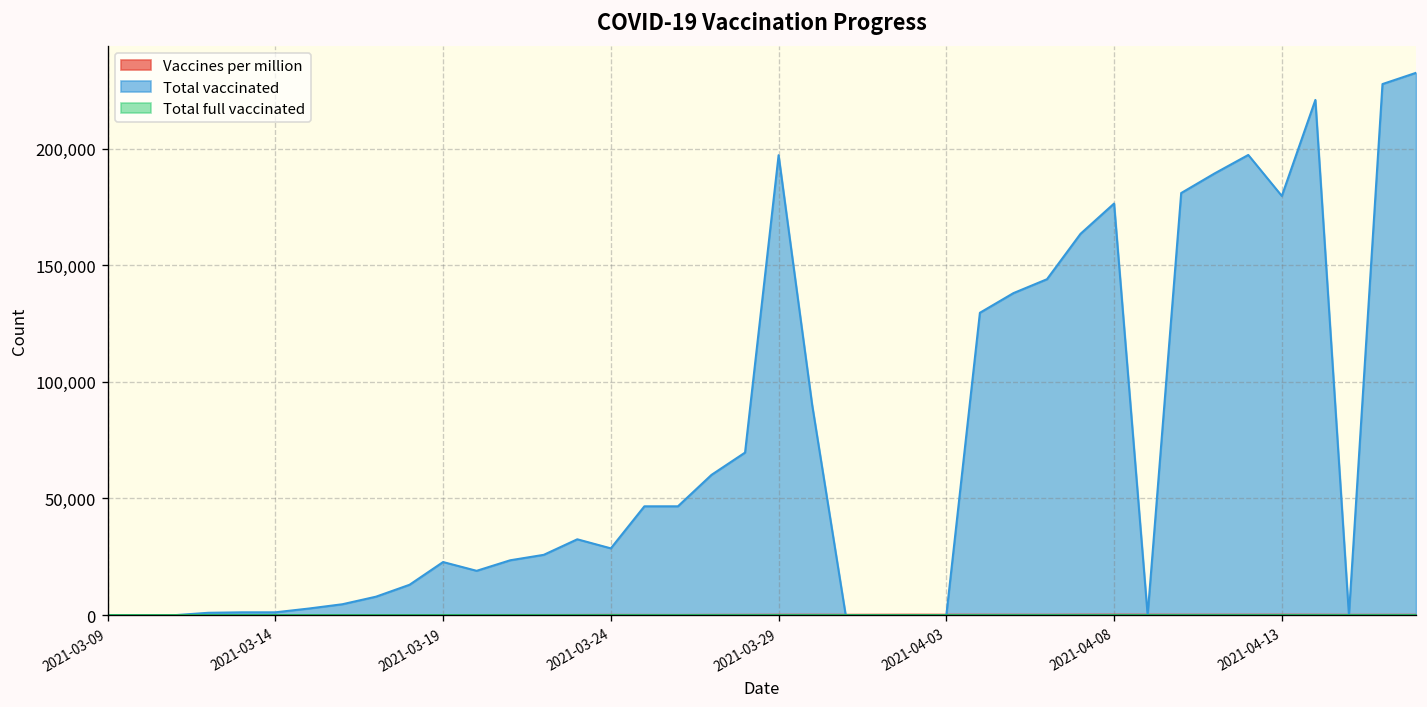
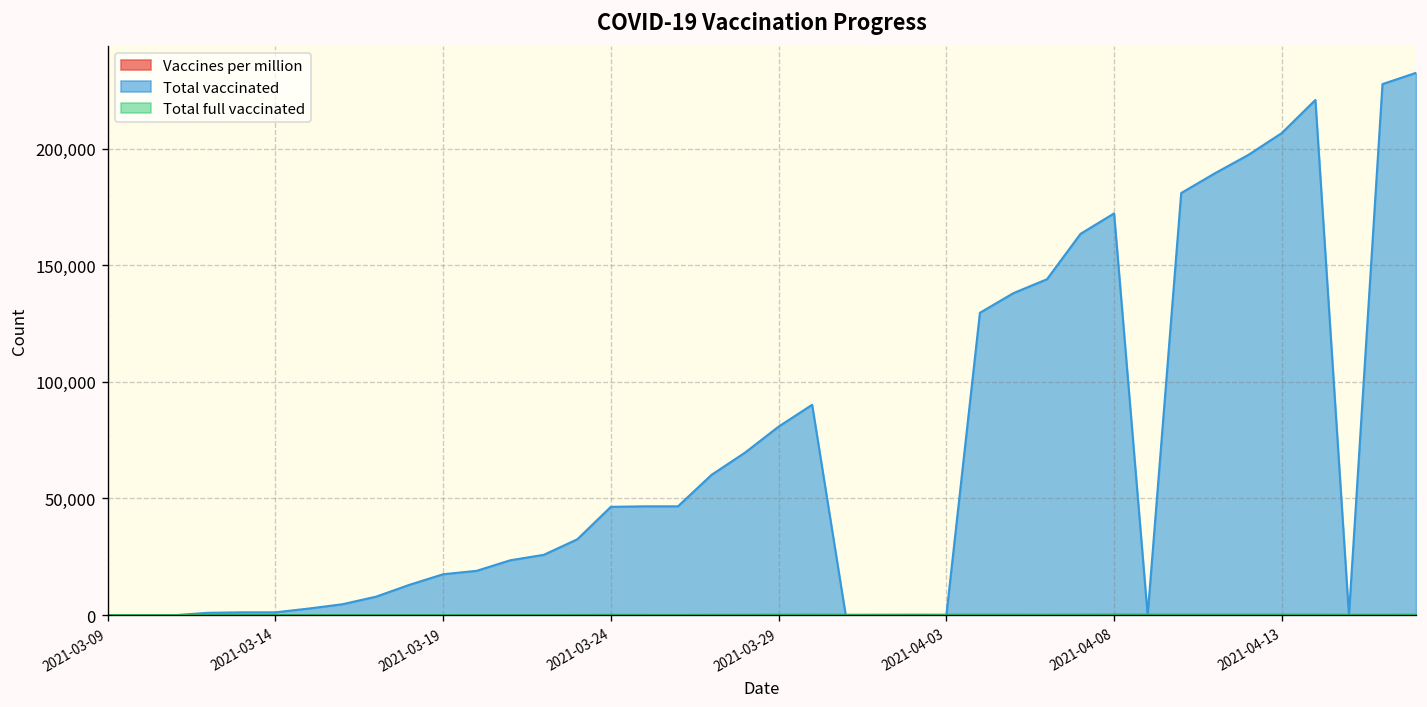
Total vaccinated, 2021-03-19: 23,000 -> 18,000
Total vaccinated, 2021-03-24: 29,000 -> 46,000
Total vaccinated, 2021-03-29: 197,000 -> 81,000
Total vaccinated, 2021-04-08: 176,000 -> 172,000
Total vaccinated, 2021-04-13: 180,000 -> 207,000
